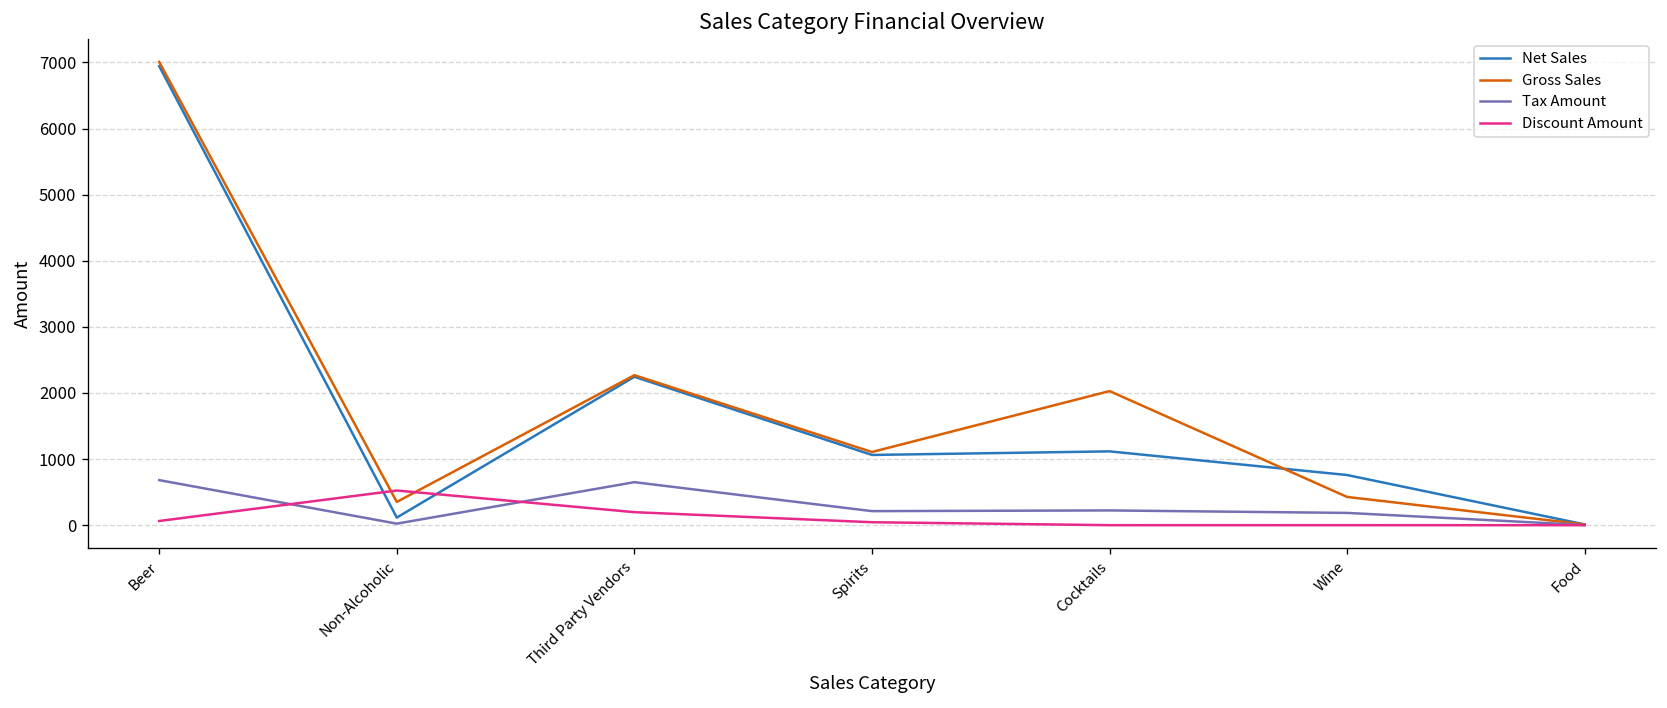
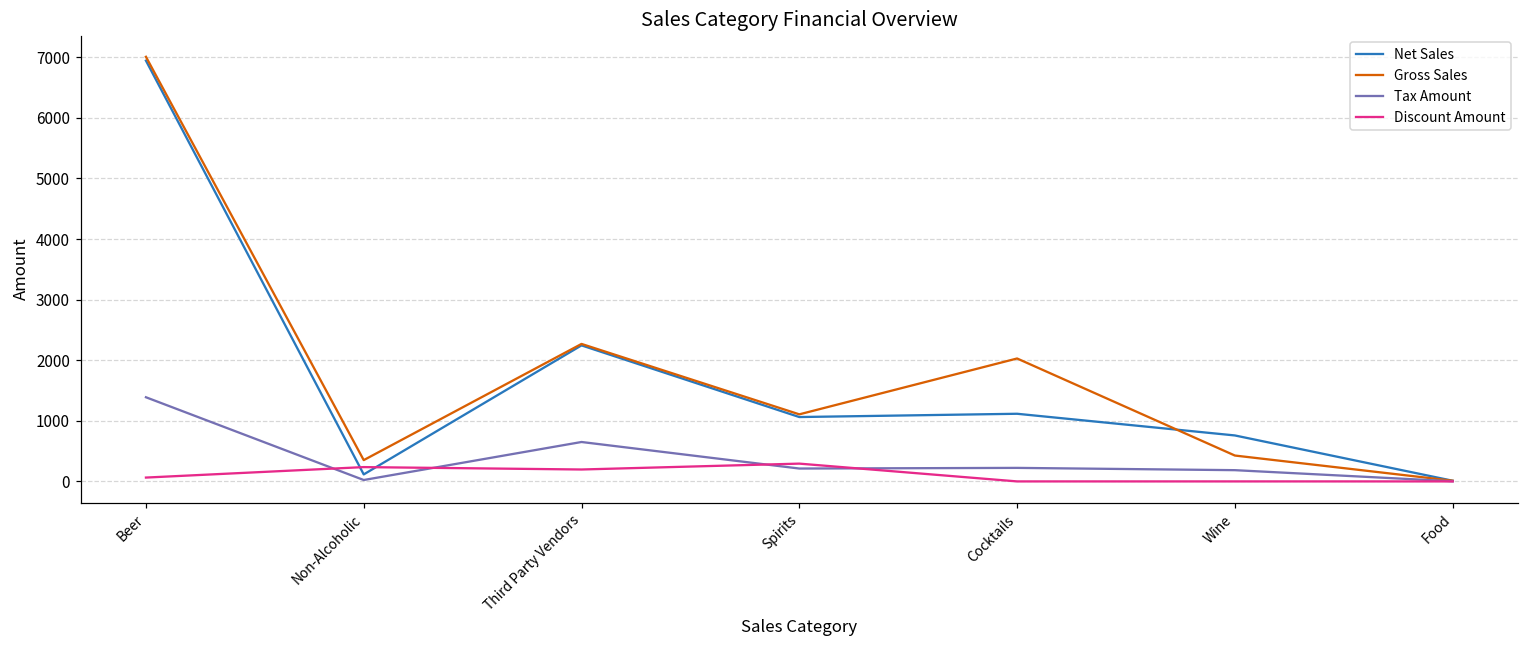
Tax Amount, Beer: 700 -> 1400
Discount Amount, Non-Alcoholic: 500 -> 200
Discount Amount, Spirits: 0 -> 300
